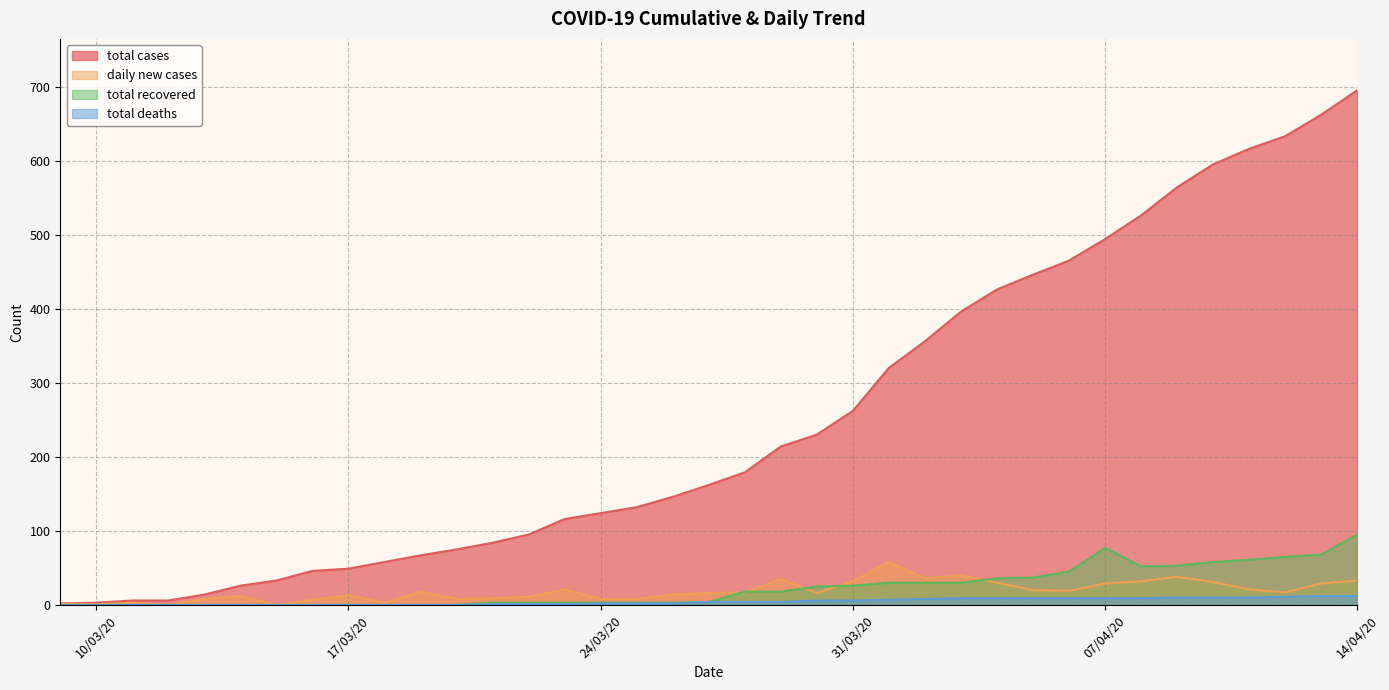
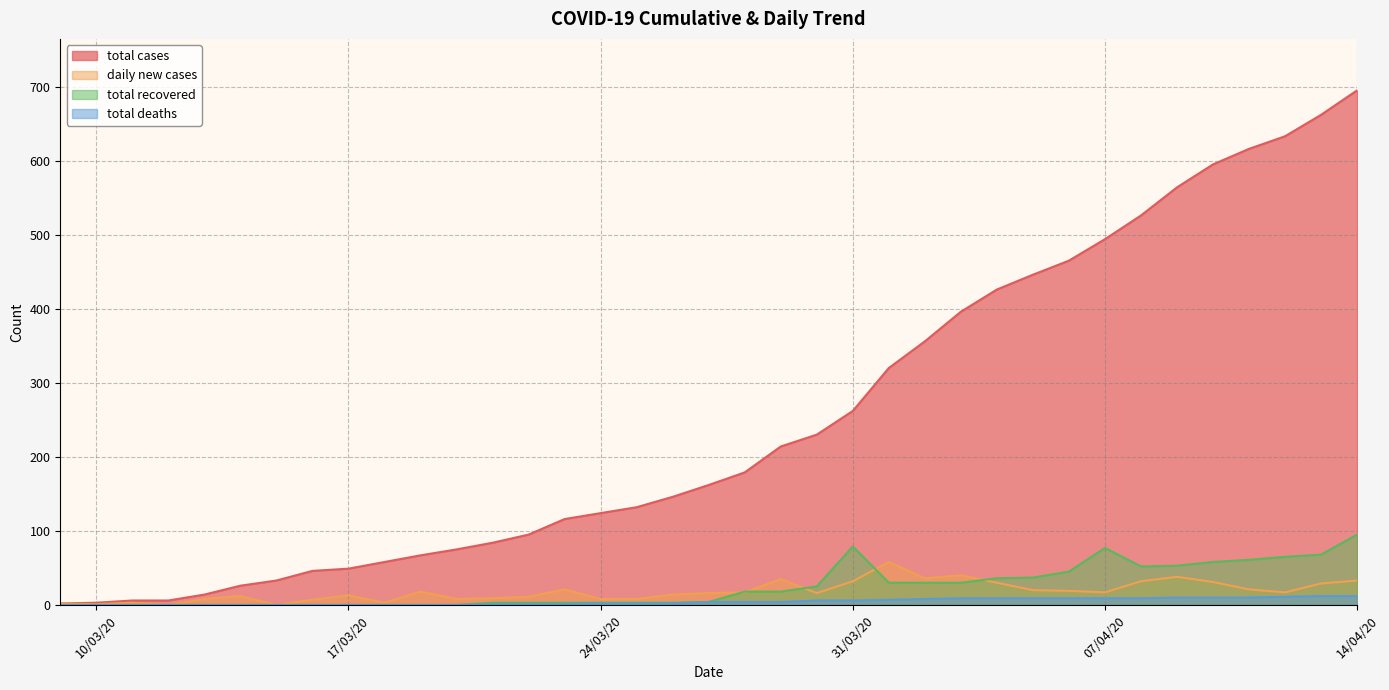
total recovered, 31/03/20: 30 -> 80
daily new cases, 07/04/20: 30 -> 20
